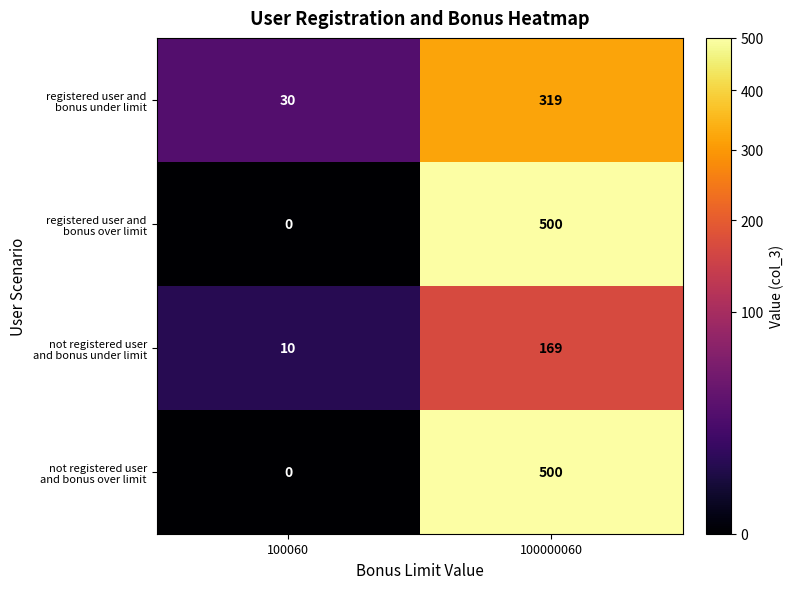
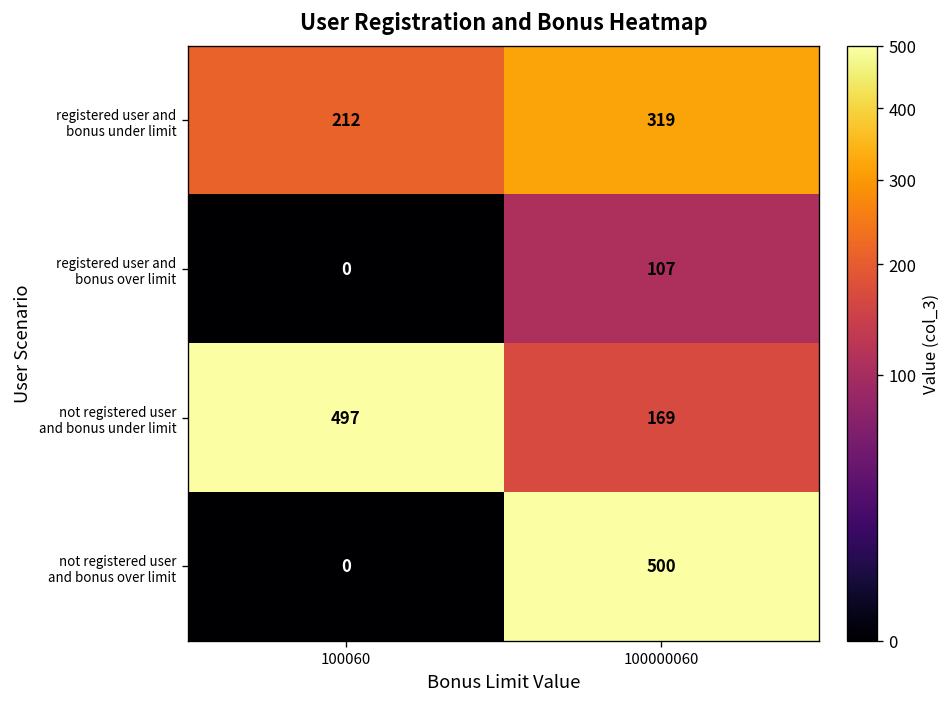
registered user and bonus under limit, 100060: 30 -> 212
registered user and bonus over limit, 100000060: 500 -> 107
not registered user and bonus under limit, 100060: 10 -> 497
